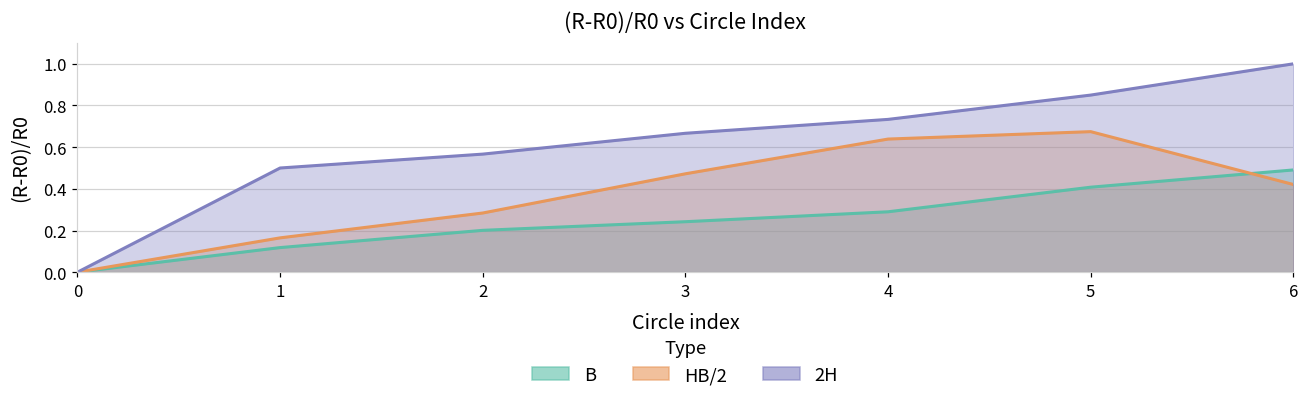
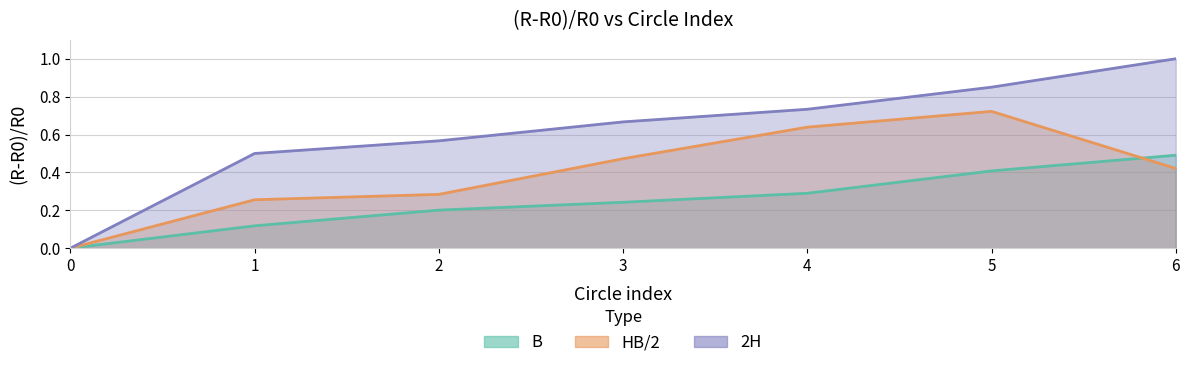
HB/2, 1: 0.16 -> 0.26
HB/2, 5: 0.67 -> 0.72
